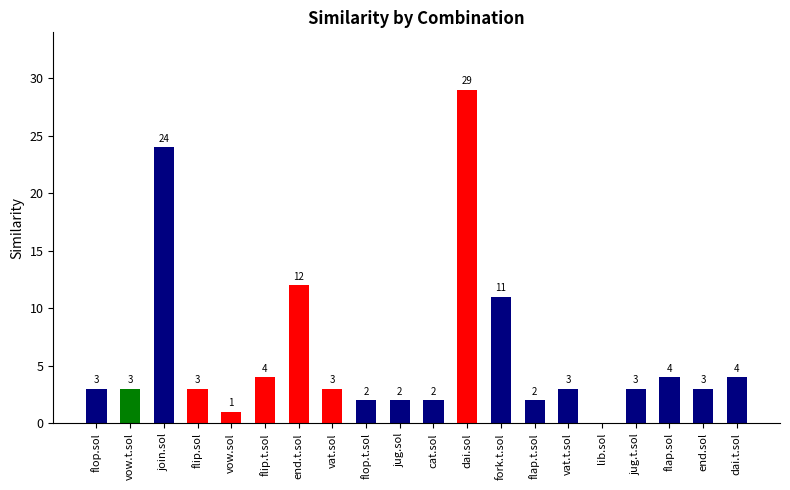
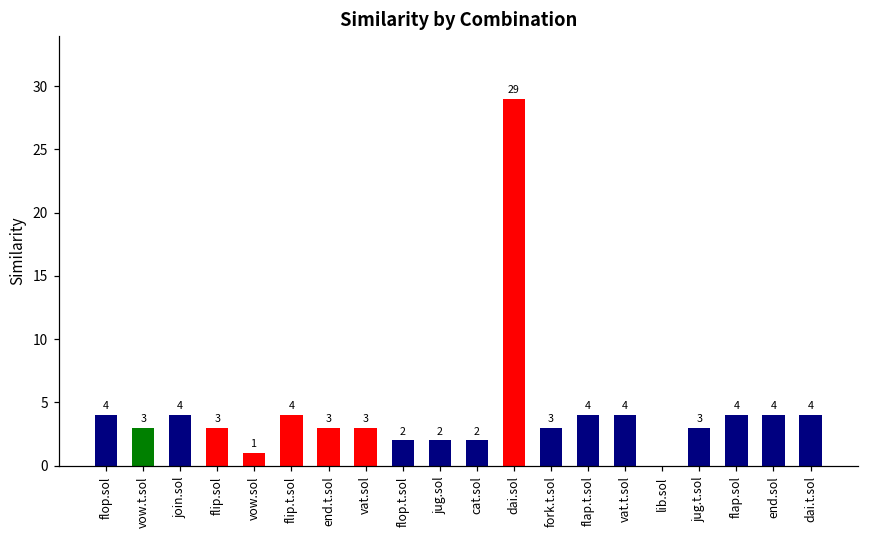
flop.sol: 3 -> 4
join.sol: 24 -> 4
end.t.sol: 12 -> 3
fork.t.sol: 11 -> 3
flap.t.sol: 2 -> 4
vat.t.sol: 3 -> 4
end.sol: 3 -> 4
